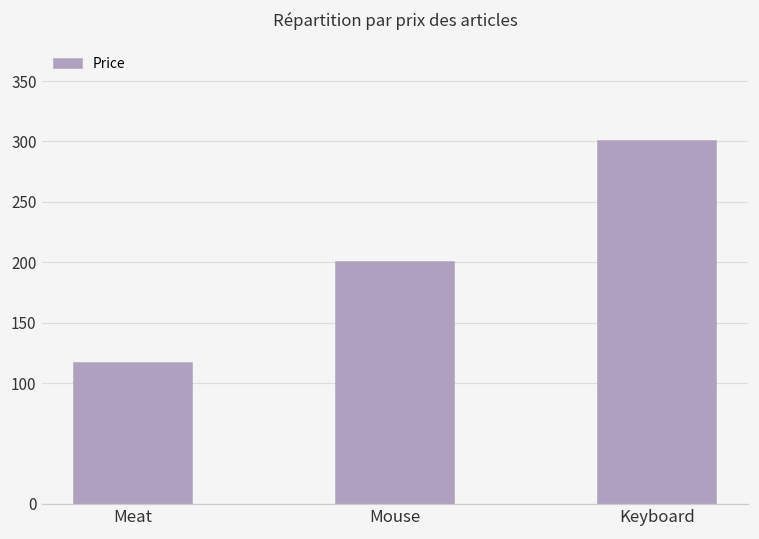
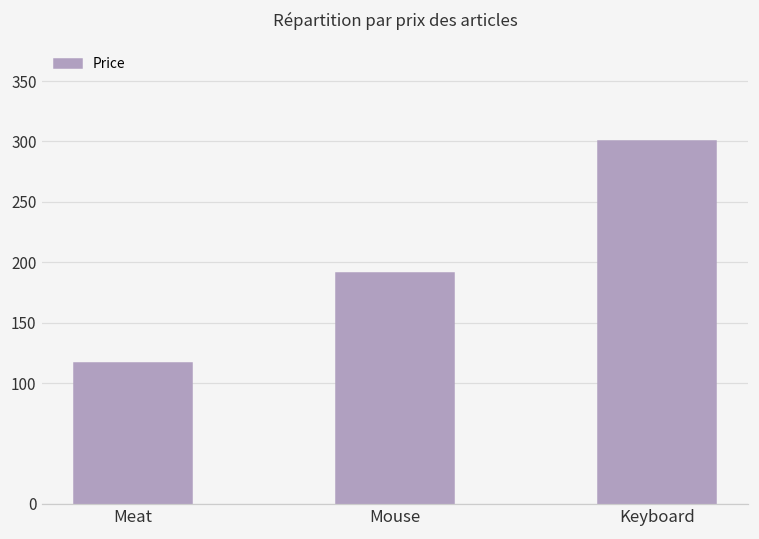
Mouse: 200 -> 191
